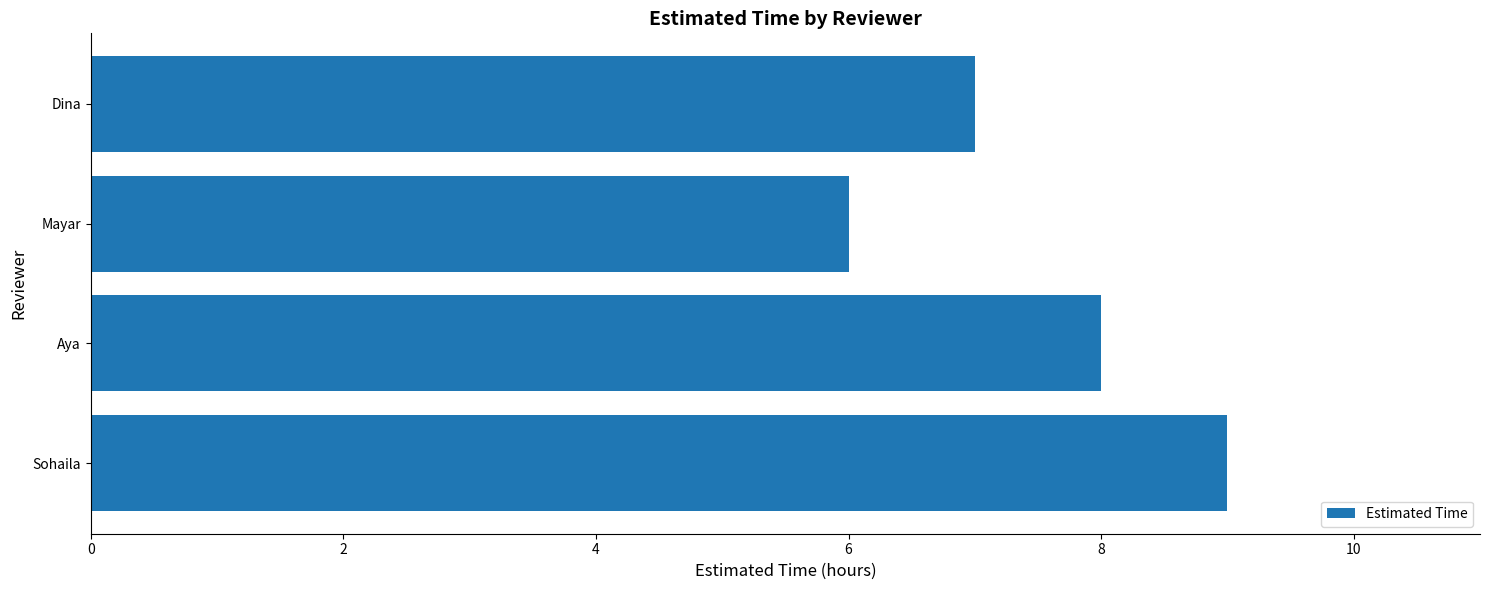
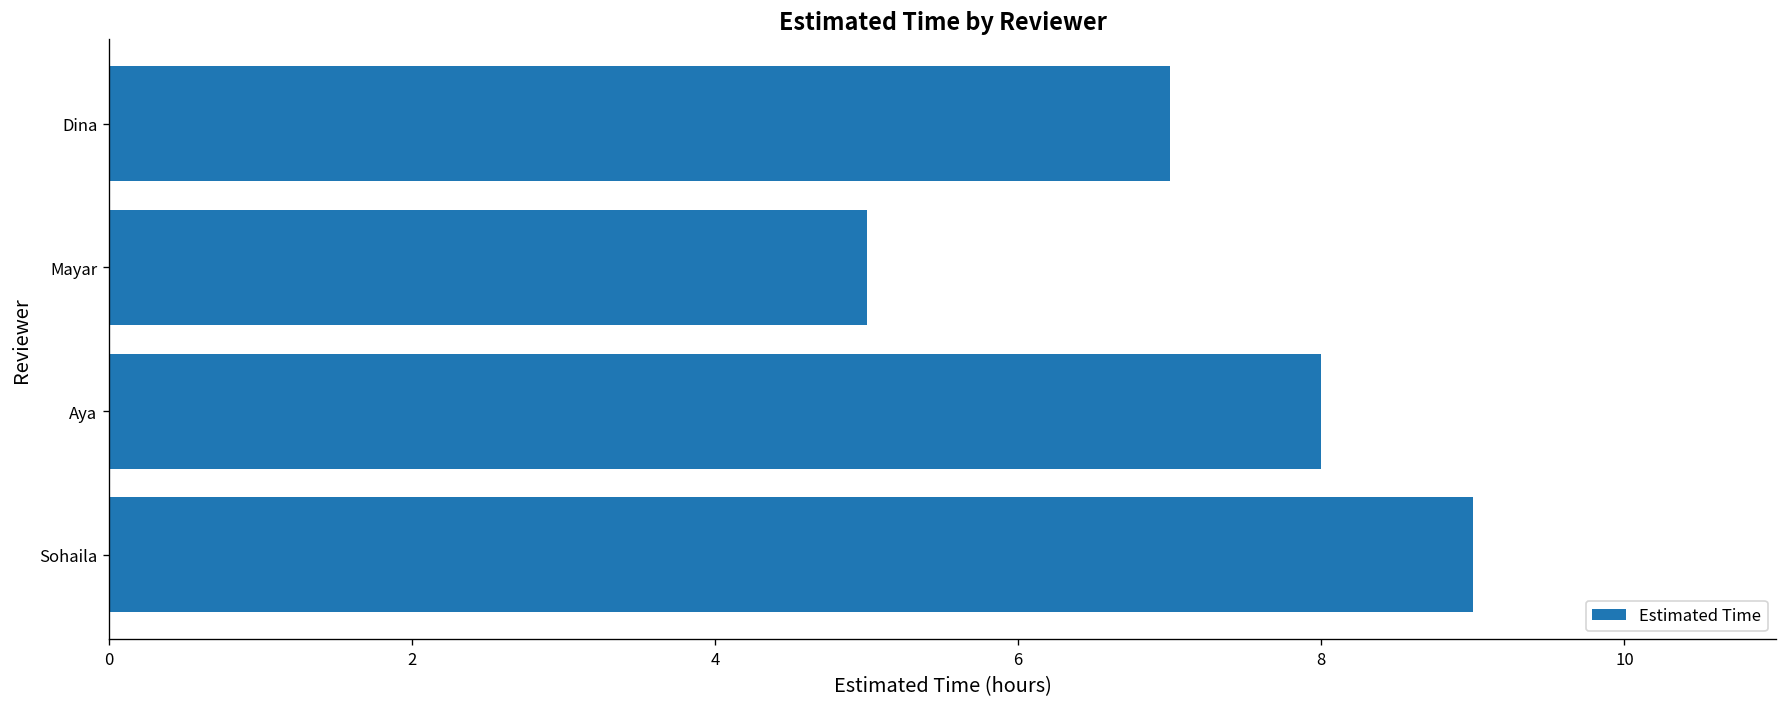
Mayar: 6 -> 5
